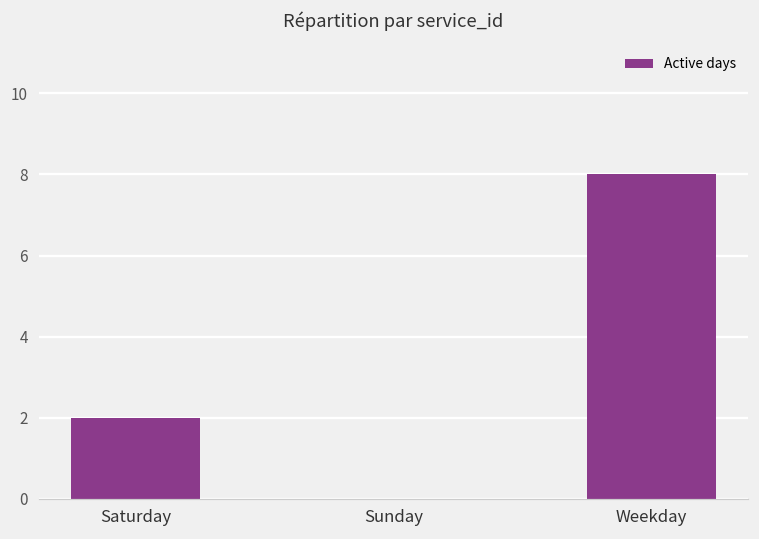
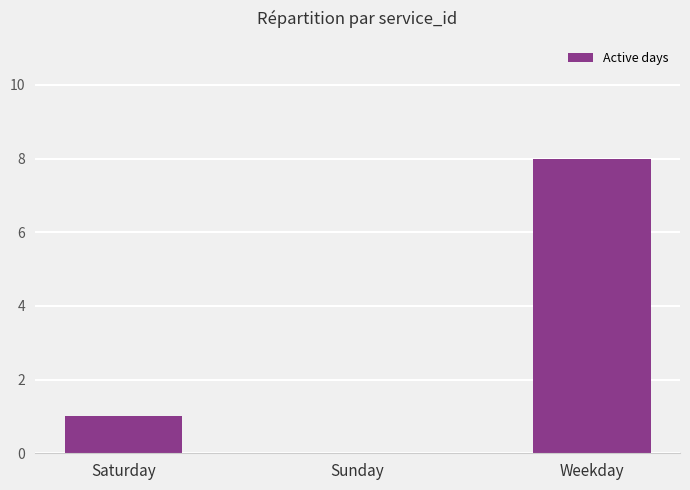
Saturday: 2 -> 1
